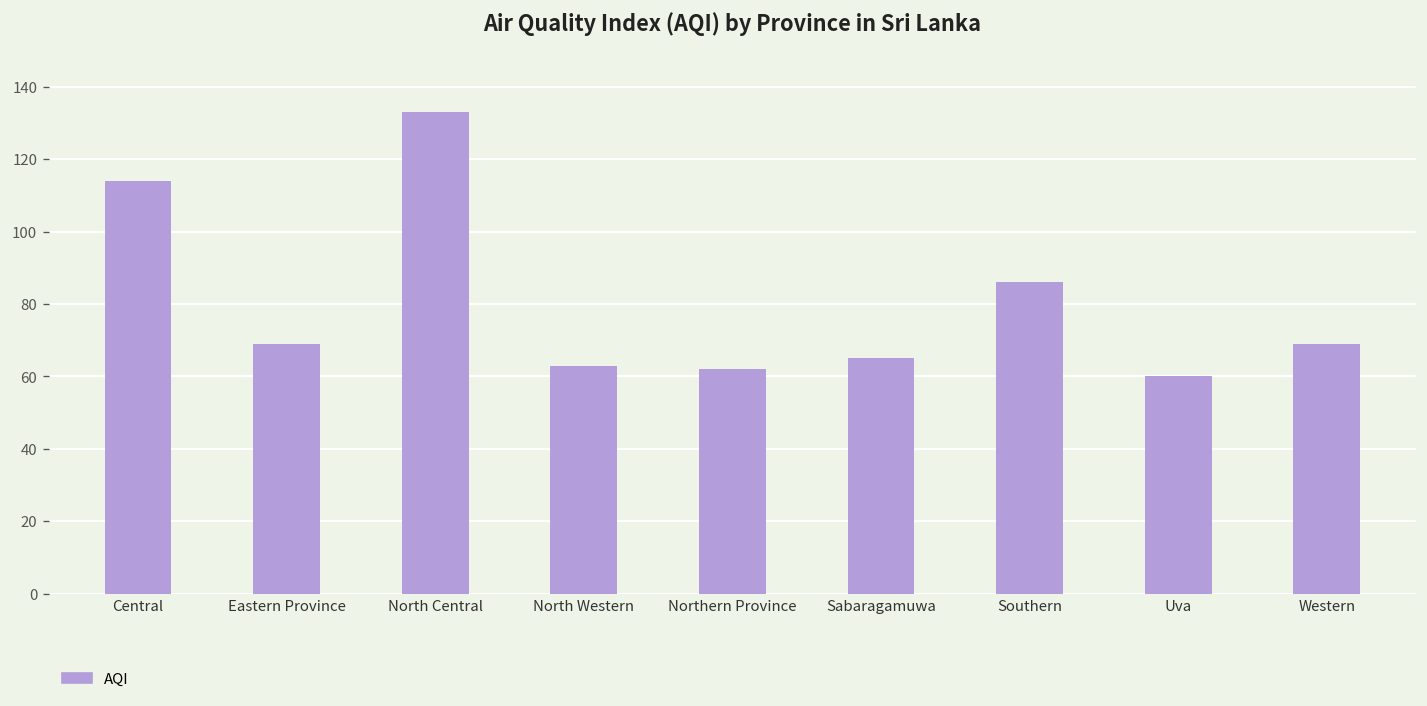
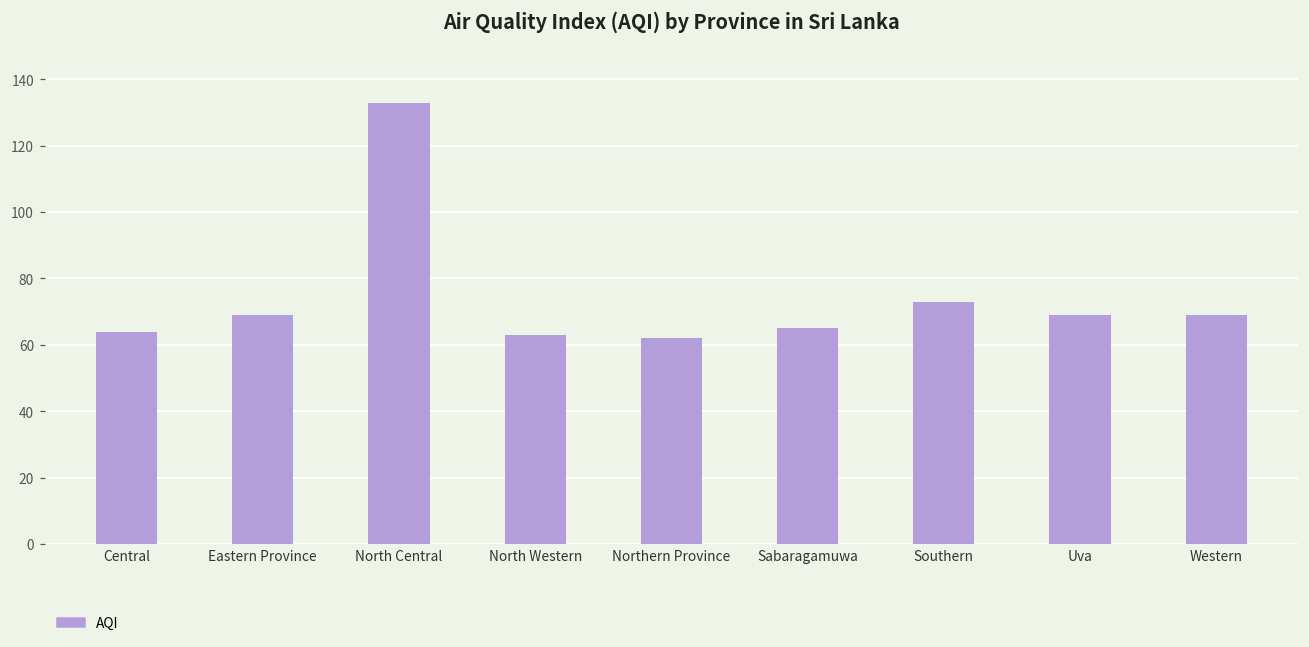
Central: 114 -> 64
Southern: 86 -> 73
Uva: 60 -> 69
